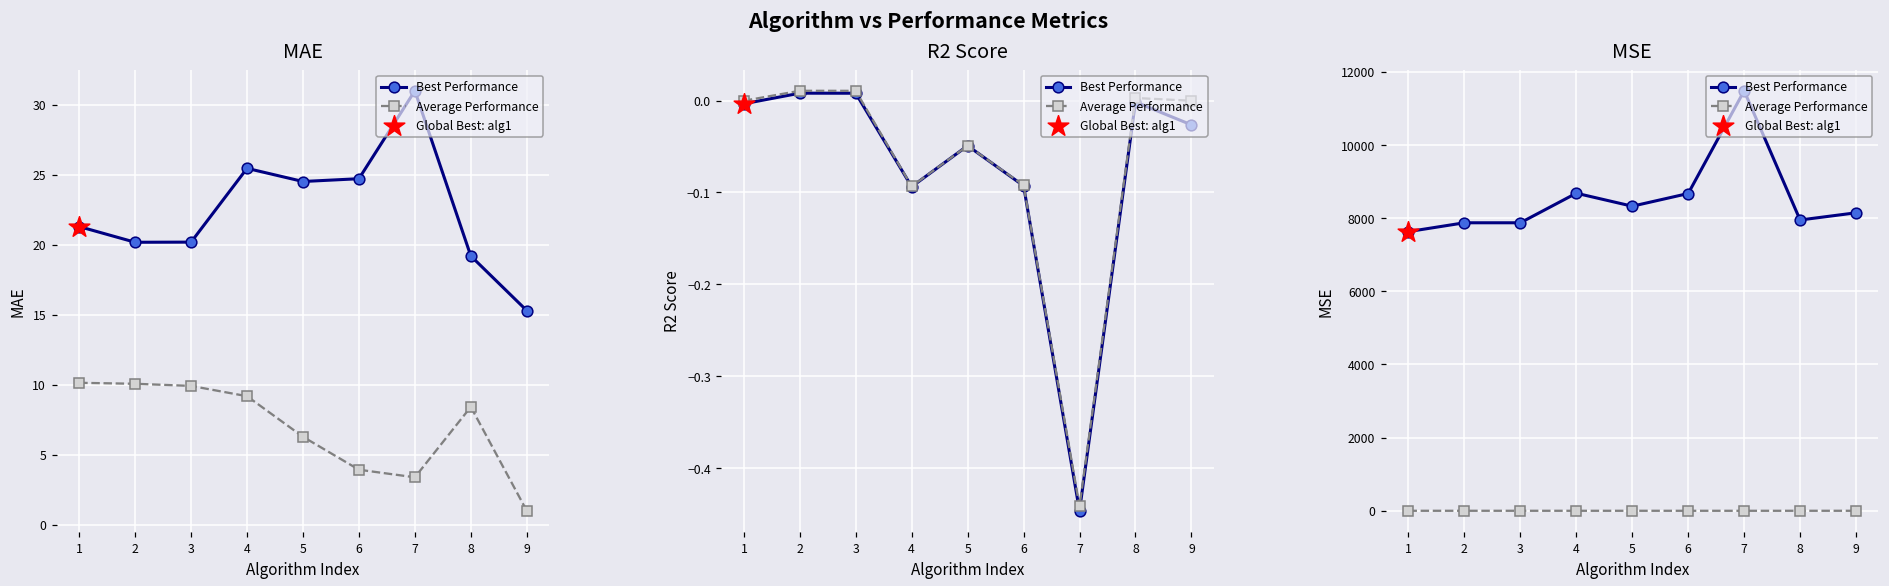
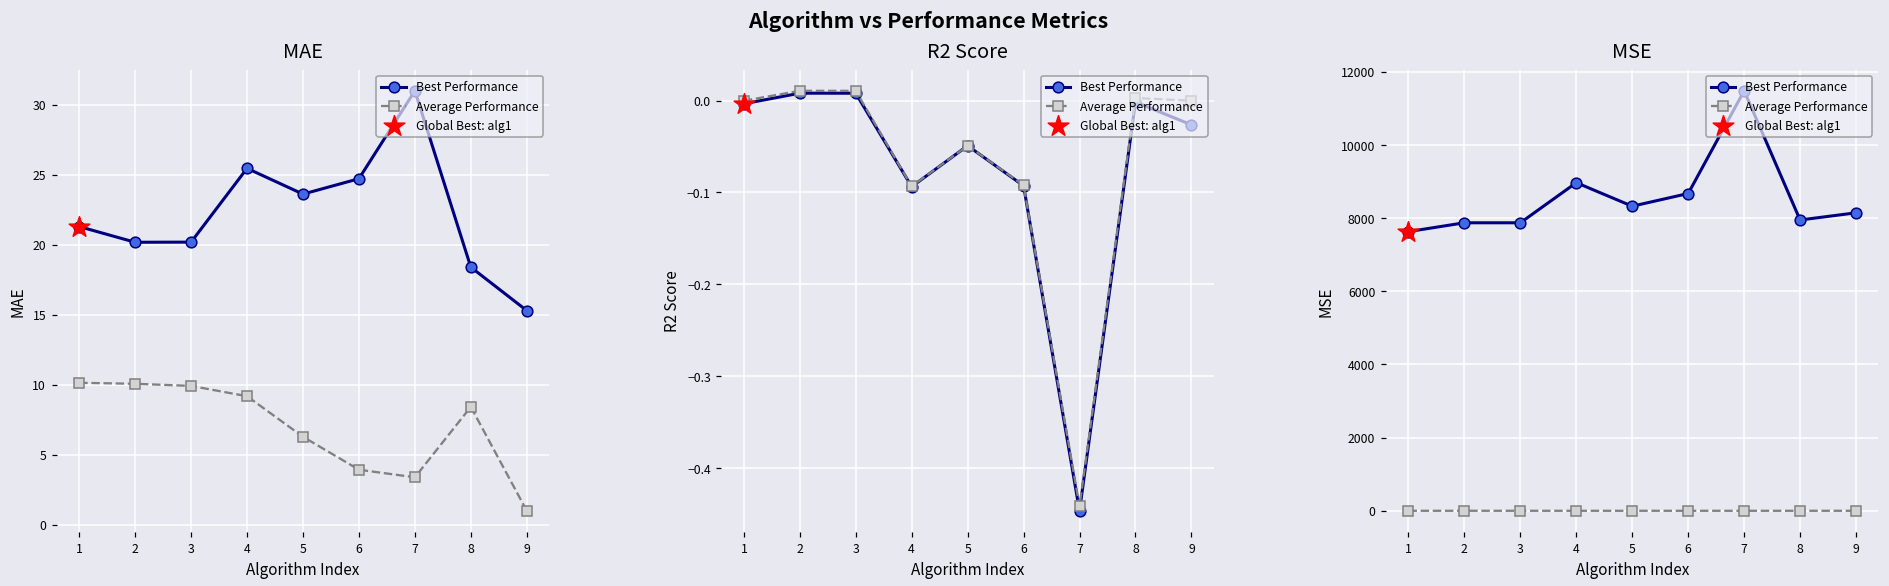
MAE, Best Performance, 5: 24.5 -> 23.6
MAE, Best Performance, 8: 19.2 -> 18.4
MSE, Best Performance, 4: 8700 -> 9000
